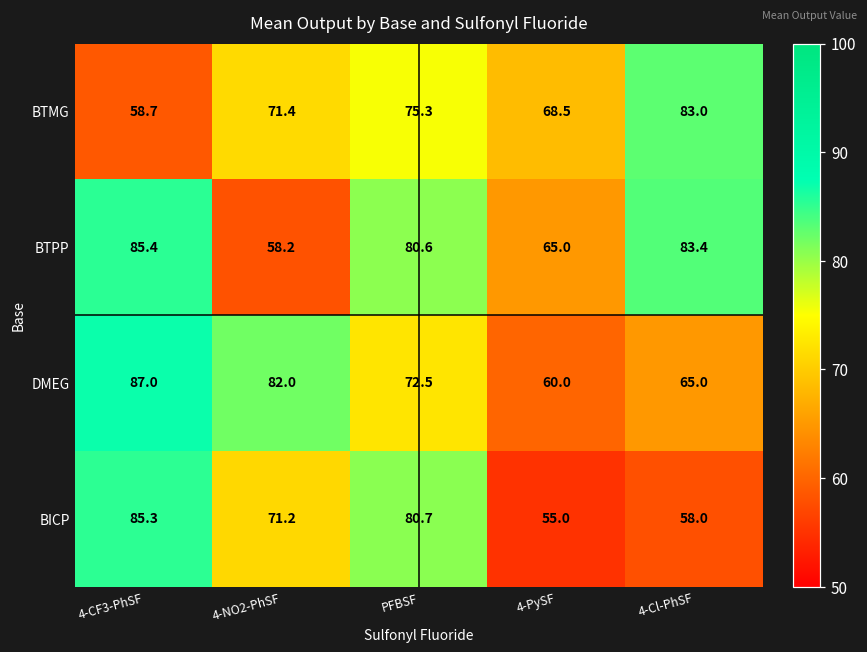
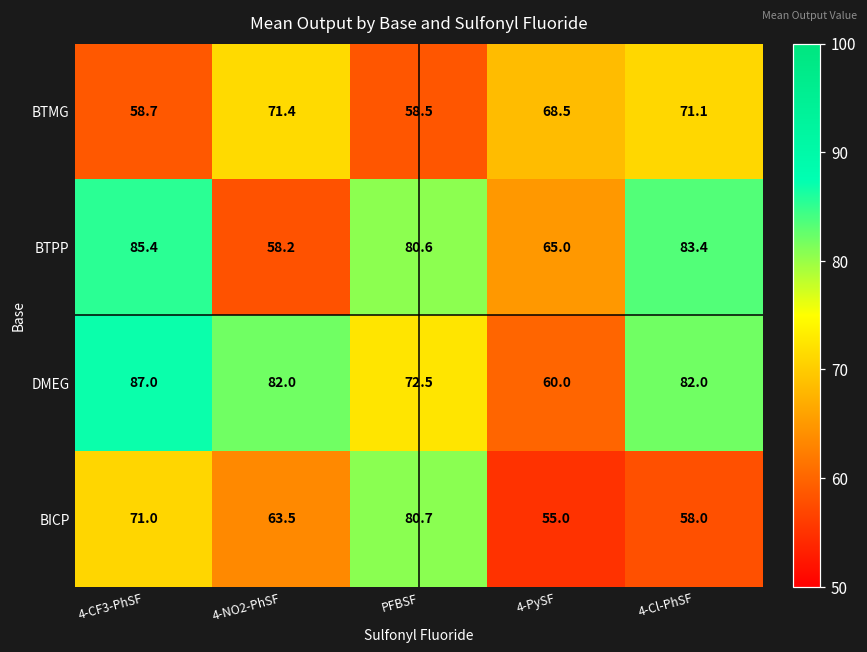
BTMG, PFBSF: 75.3 -> 58.5
BTMG, 4-Cl-PhSF: 83.0 -> 71.1
DMEG, 4-Cl-PhSF: 65.0 -> 82.0
BICP, 4-CF3-PhSF: 85.3 -> 71.0
BICP, 4-NO2-PhSF: 71.2 -> 63.5
